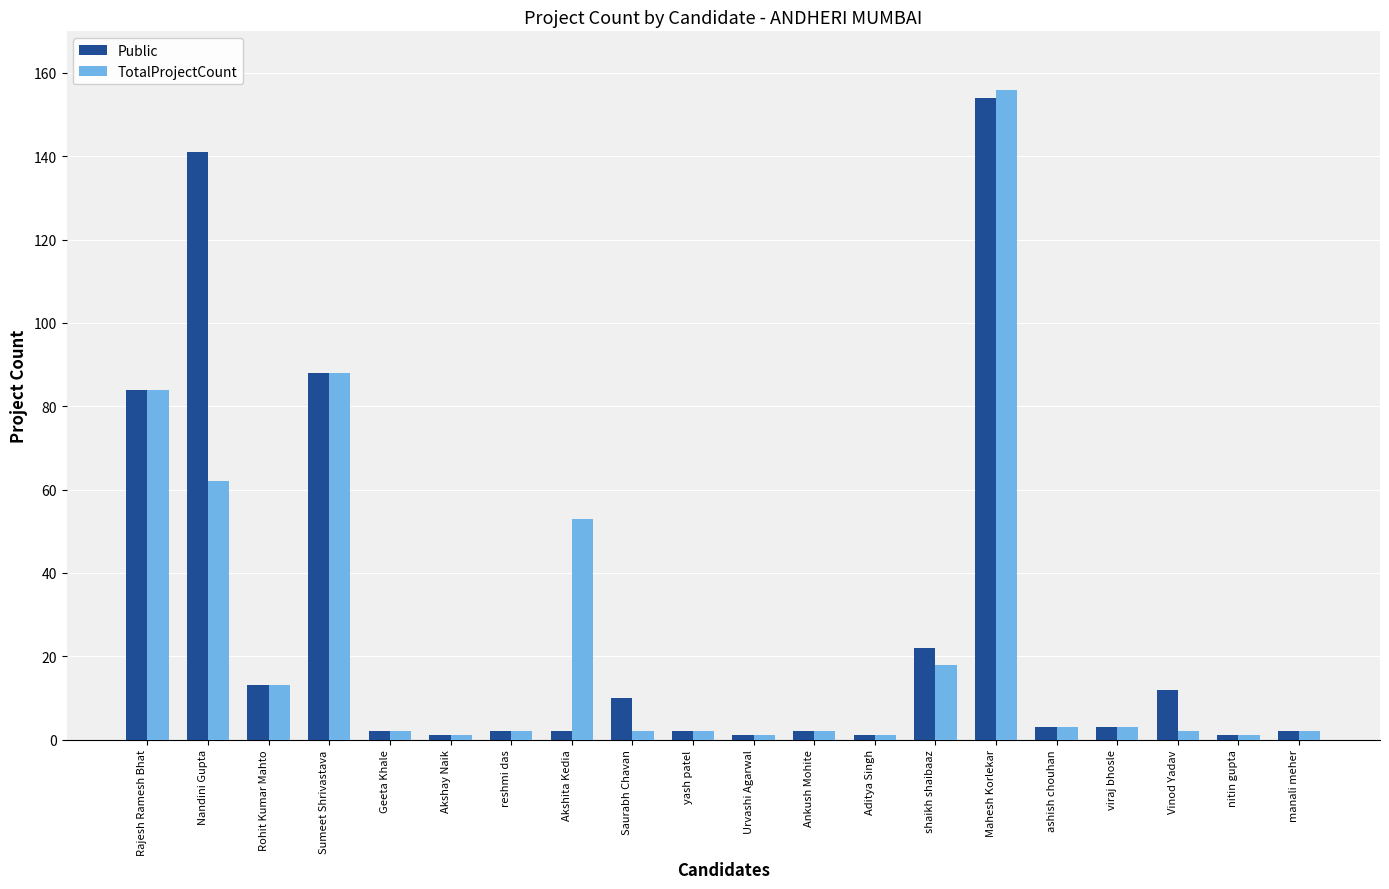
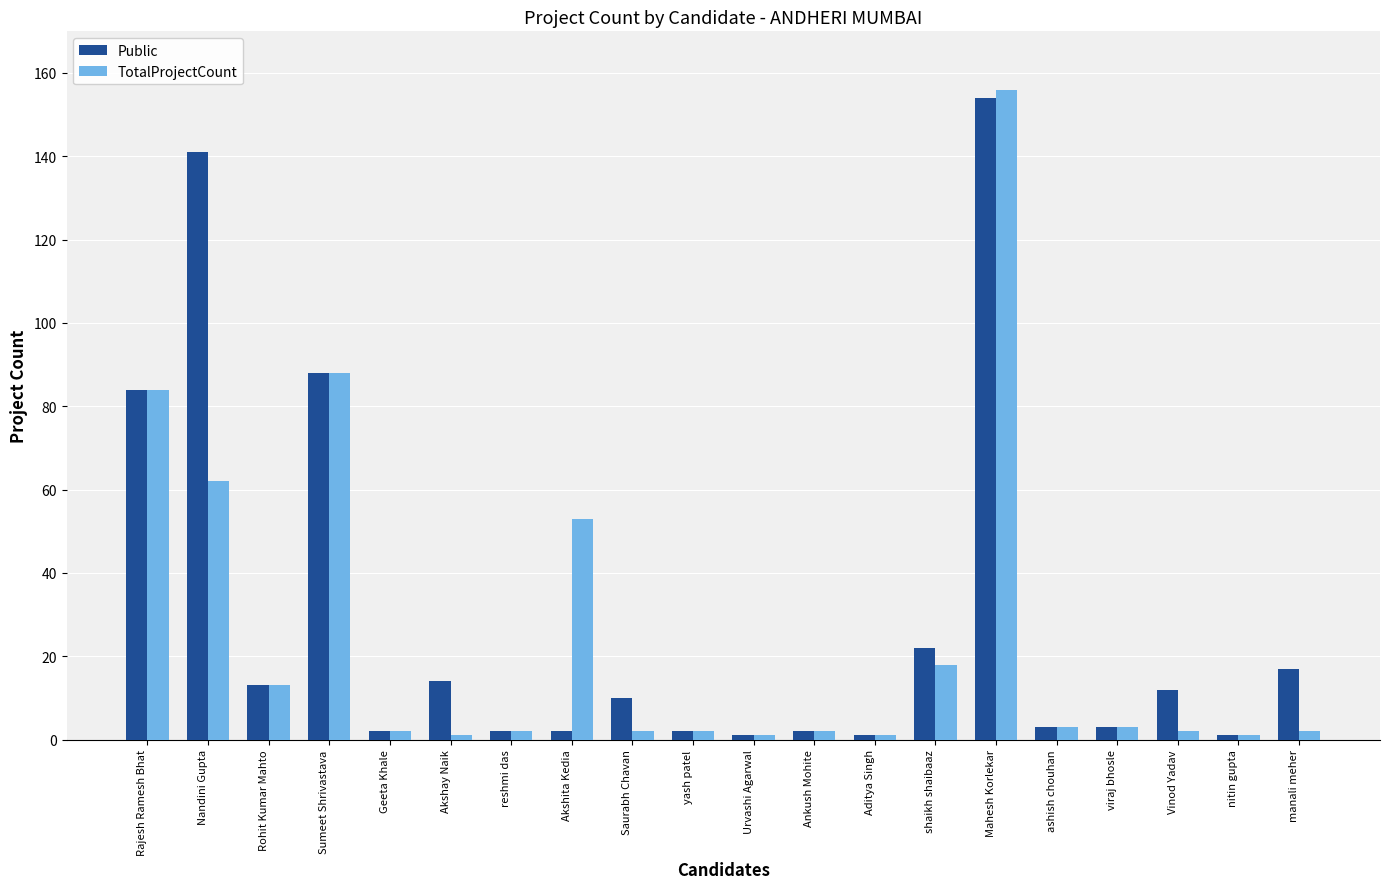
Public, Akshay Naik: 1 -> 14
Public, manali meher: 2 -> 17
